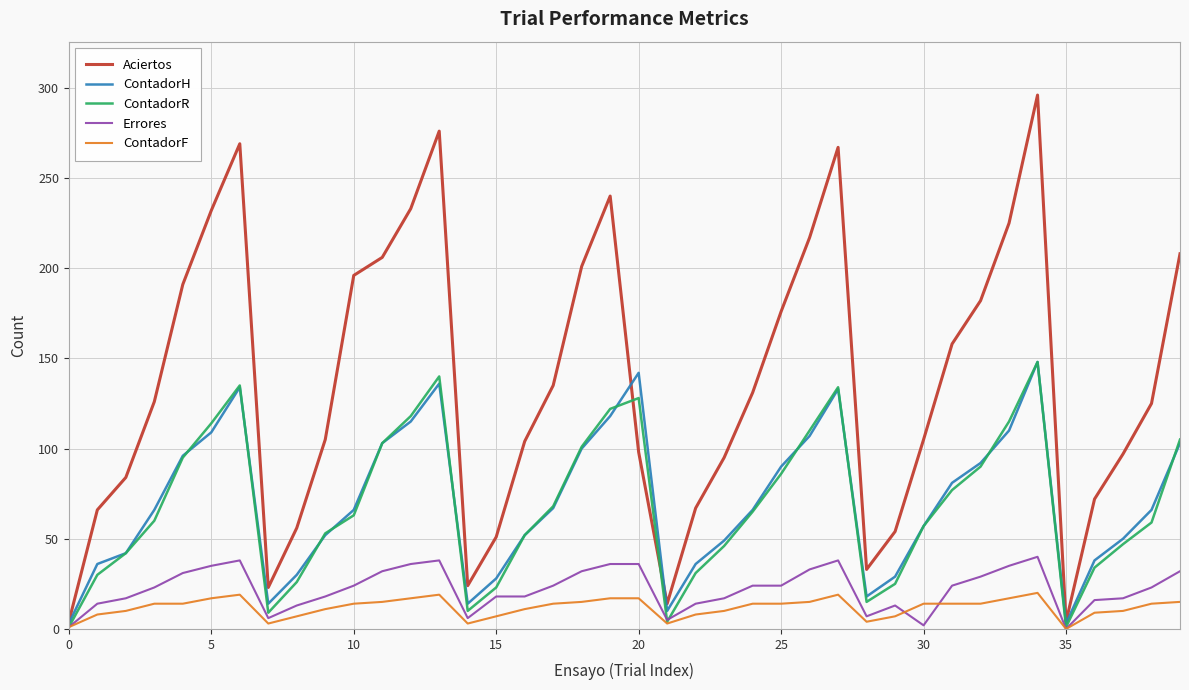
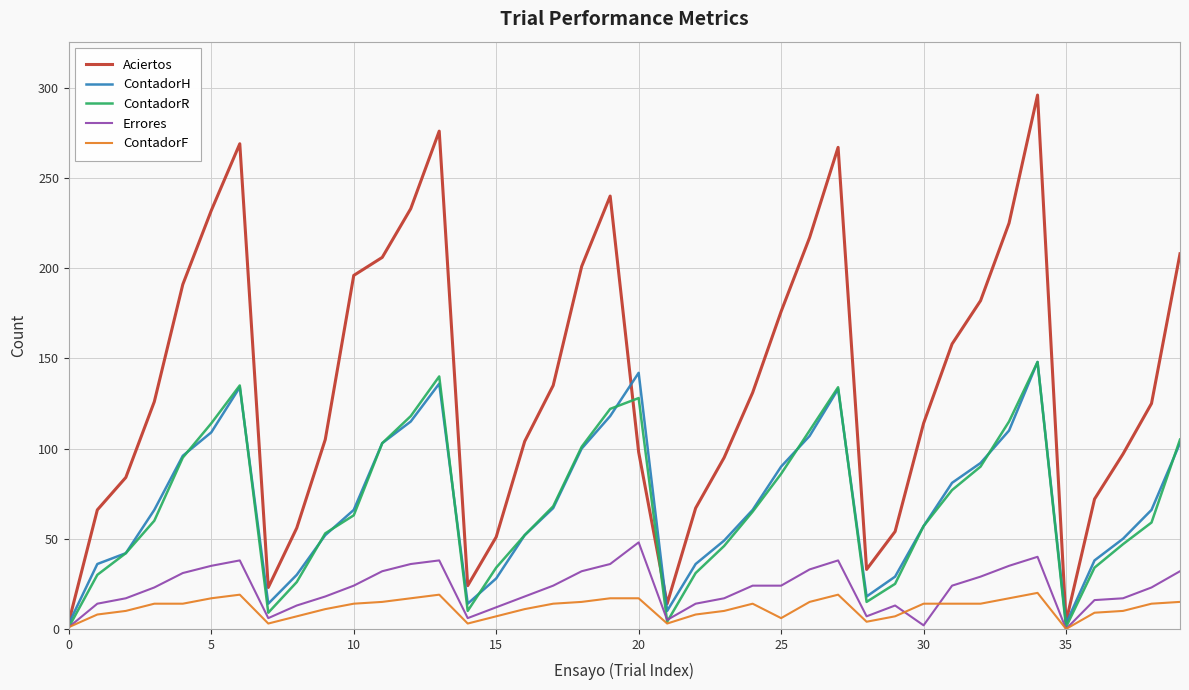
ContadorR, 15: 23 -> 34
Errores, 15: 18 -> 12
Errores, 20: 36 -> 48
ContadorF, 25: 14 -> 6
Aciertos, 30: 105 -> 114
